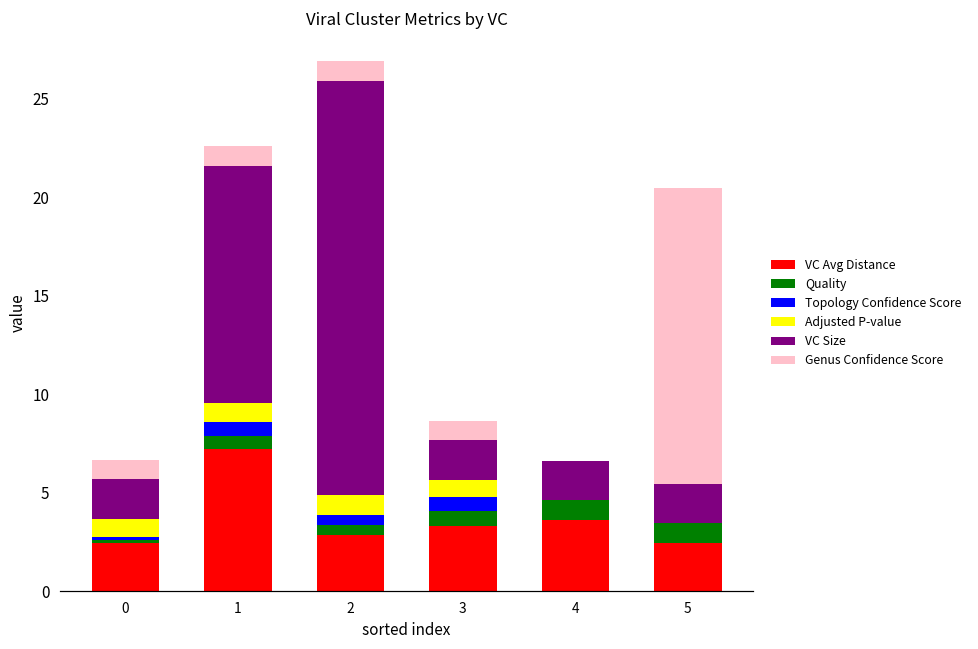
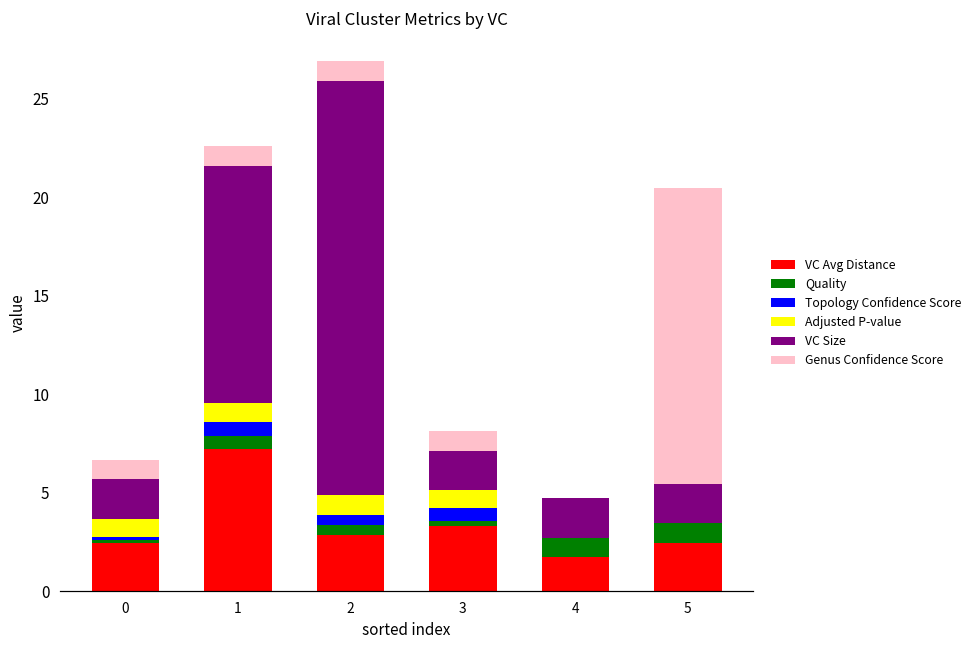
Quality, 3: 0.8 -> 0.2
VC Avg Distance, 4: 3.6 -> 1.7
